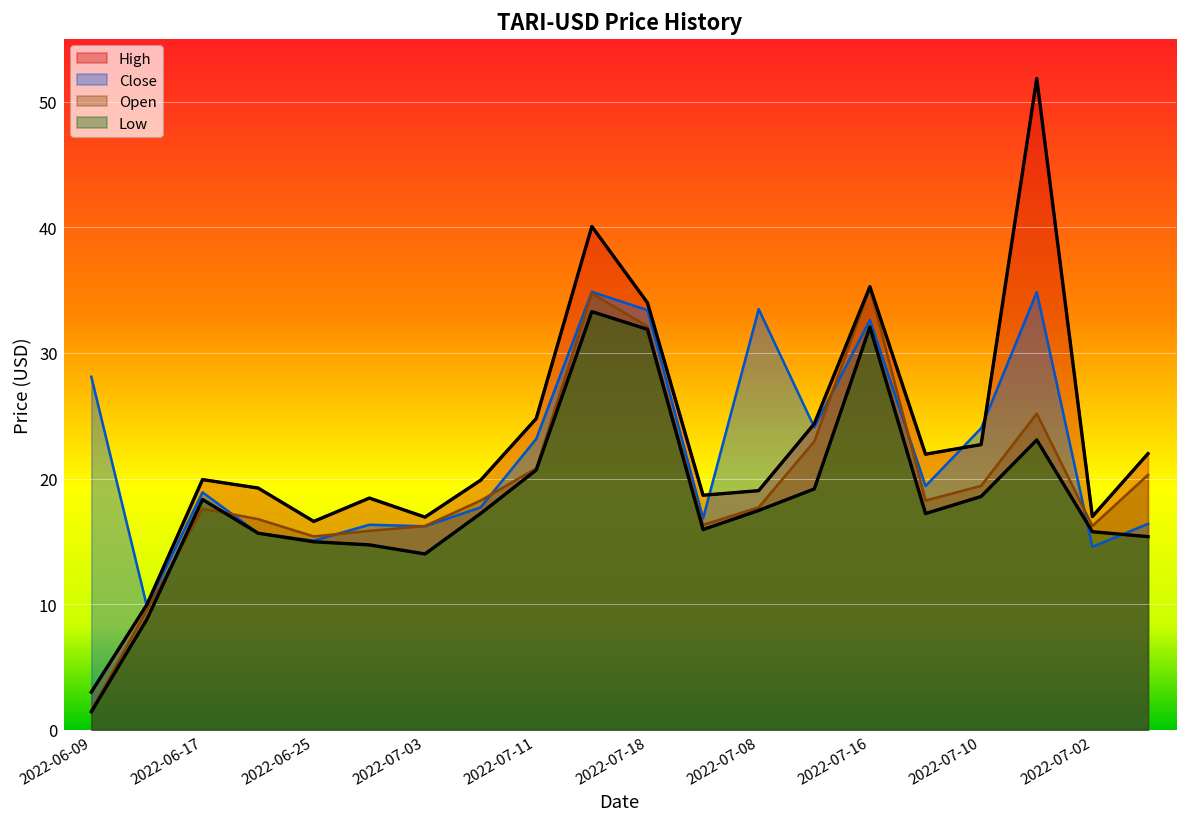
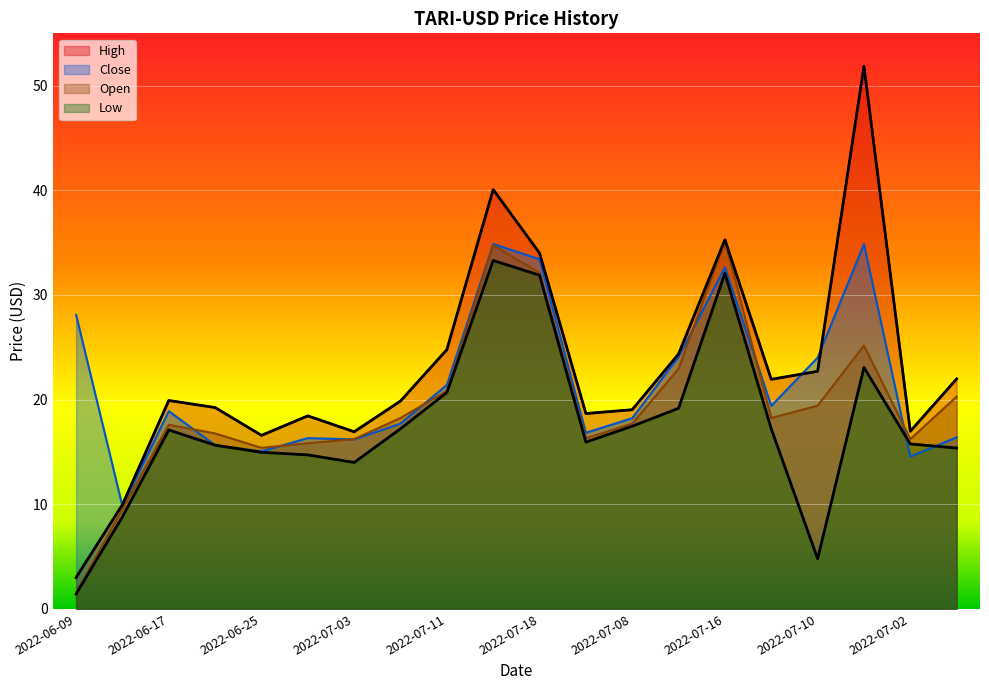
Low, 2022-06-17: 18.3 -> 17.1
Close, 2022-07-11: 23.2 -> 21.4
Close, 2022-07-08: 33.5 -> 18.2
Low, 2022-07-10: 18.6 -> 4.8
